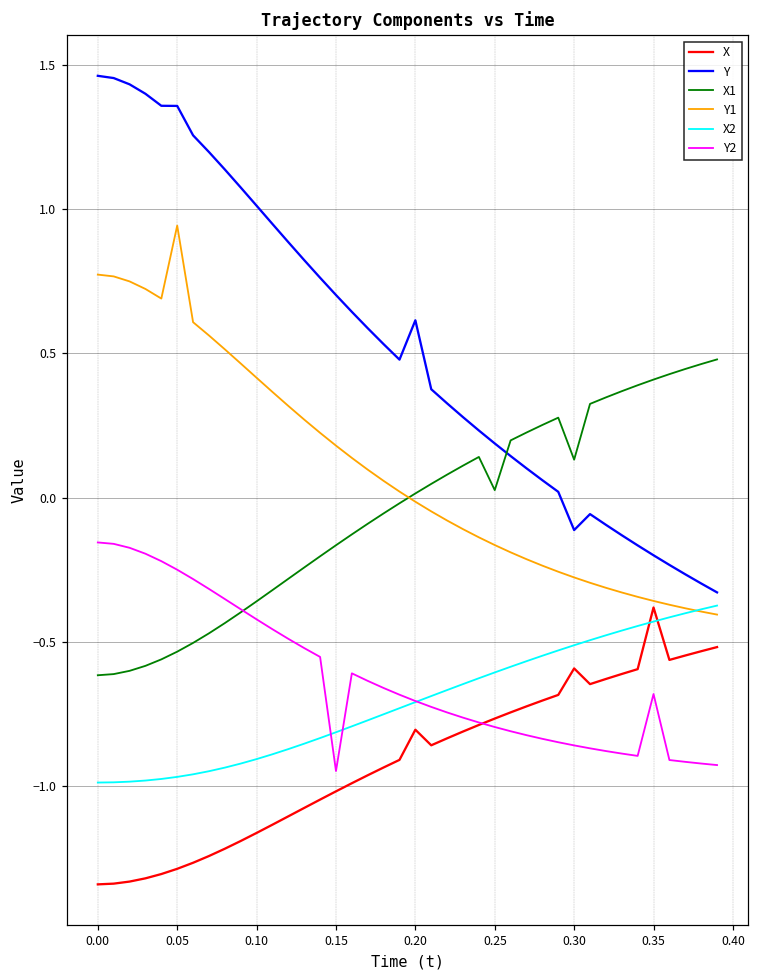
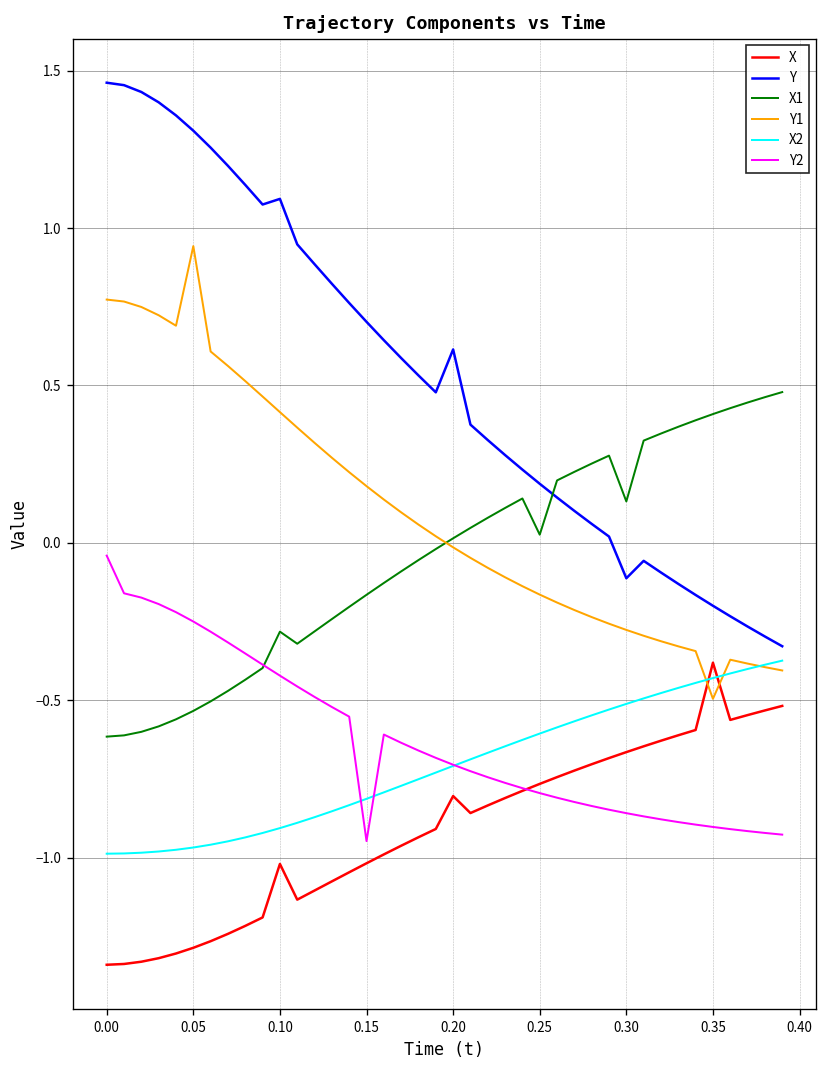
Y2, 0.00: -0.16 -> -0.04
Y, 0.05: 1.36 -> 1.31
X, 0.10: -1.16 -> -1.02
Y, 0.10: 1.01 -> 1.09
X1, 0.10: -0.36 -> -0.28
X, 0.30: -0.59 -> -0.67
Y1, 0.35: -0.36 -> -0.50
Y2, 0.35: -0.68 -> -0.90
